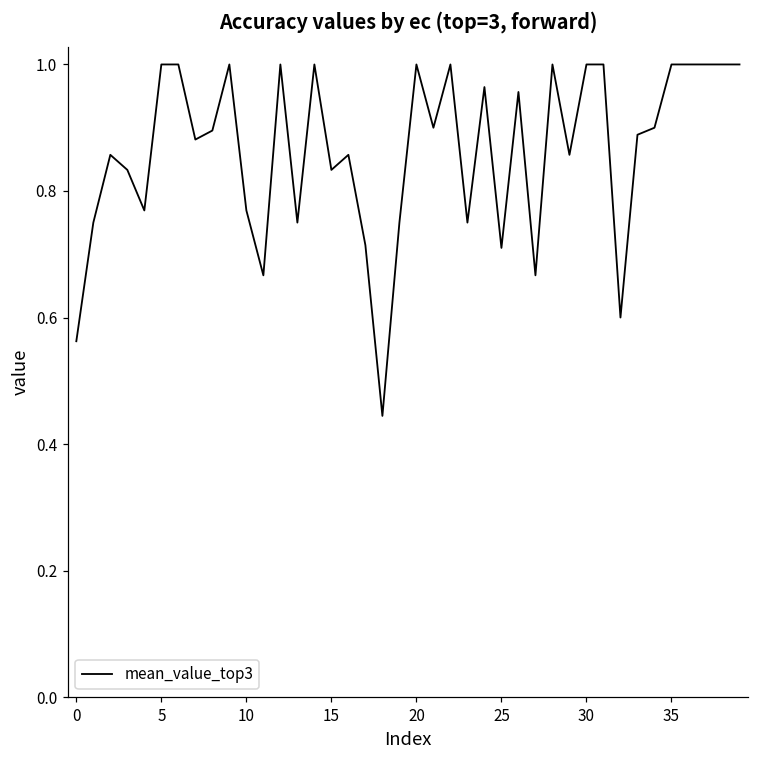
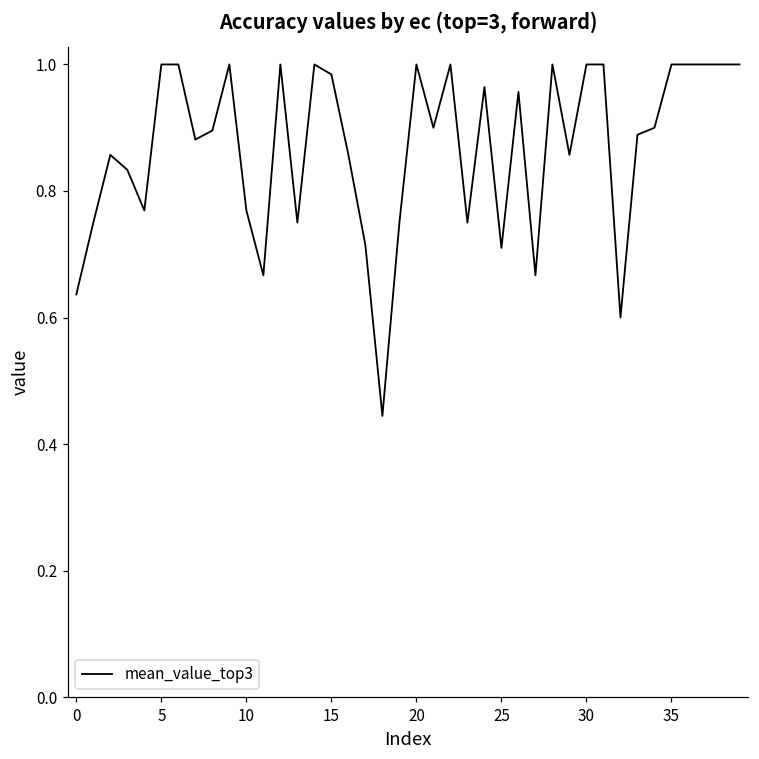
0: 0.56 -> 0.64
15: 0.83 -> 0.98
